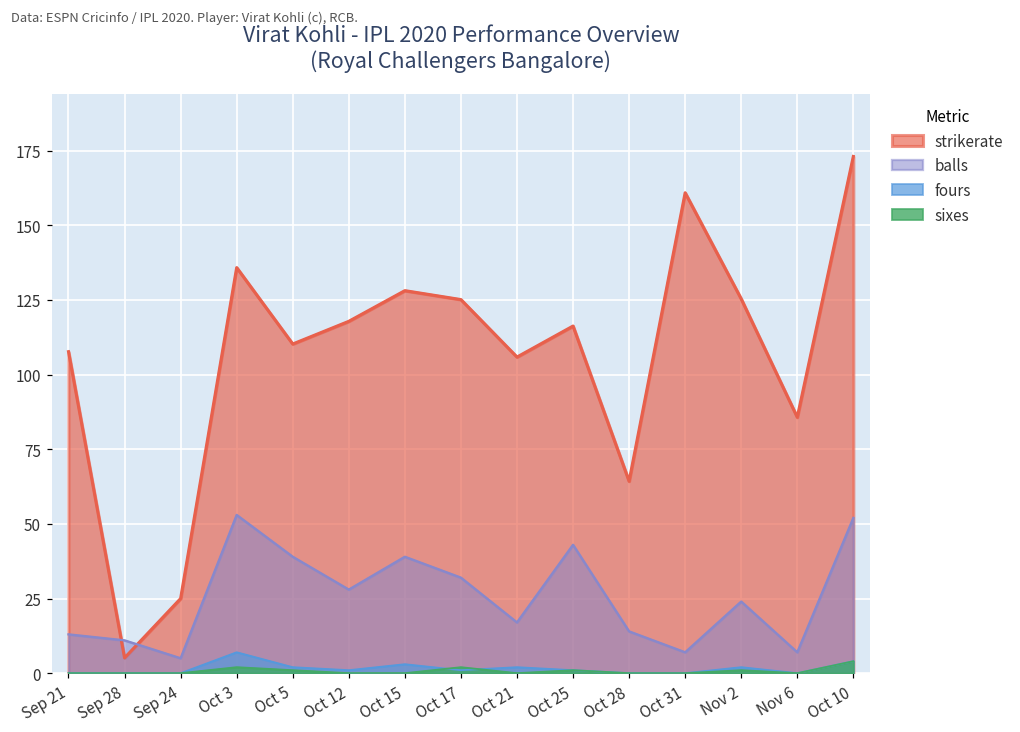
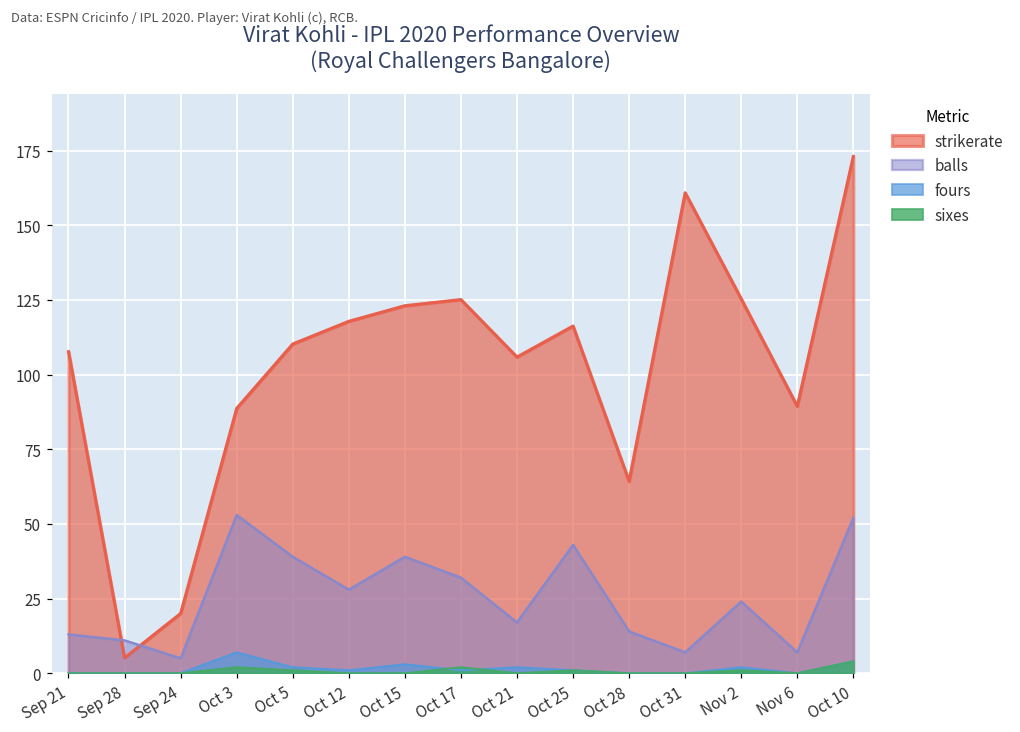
strikerate, Sep 24: 25 -> 20
strikerate, Oct 3: 136 -> 89
strikerate, Oct 15: 128 -> 123
strikerate, Nov 6: 86 -> 89
